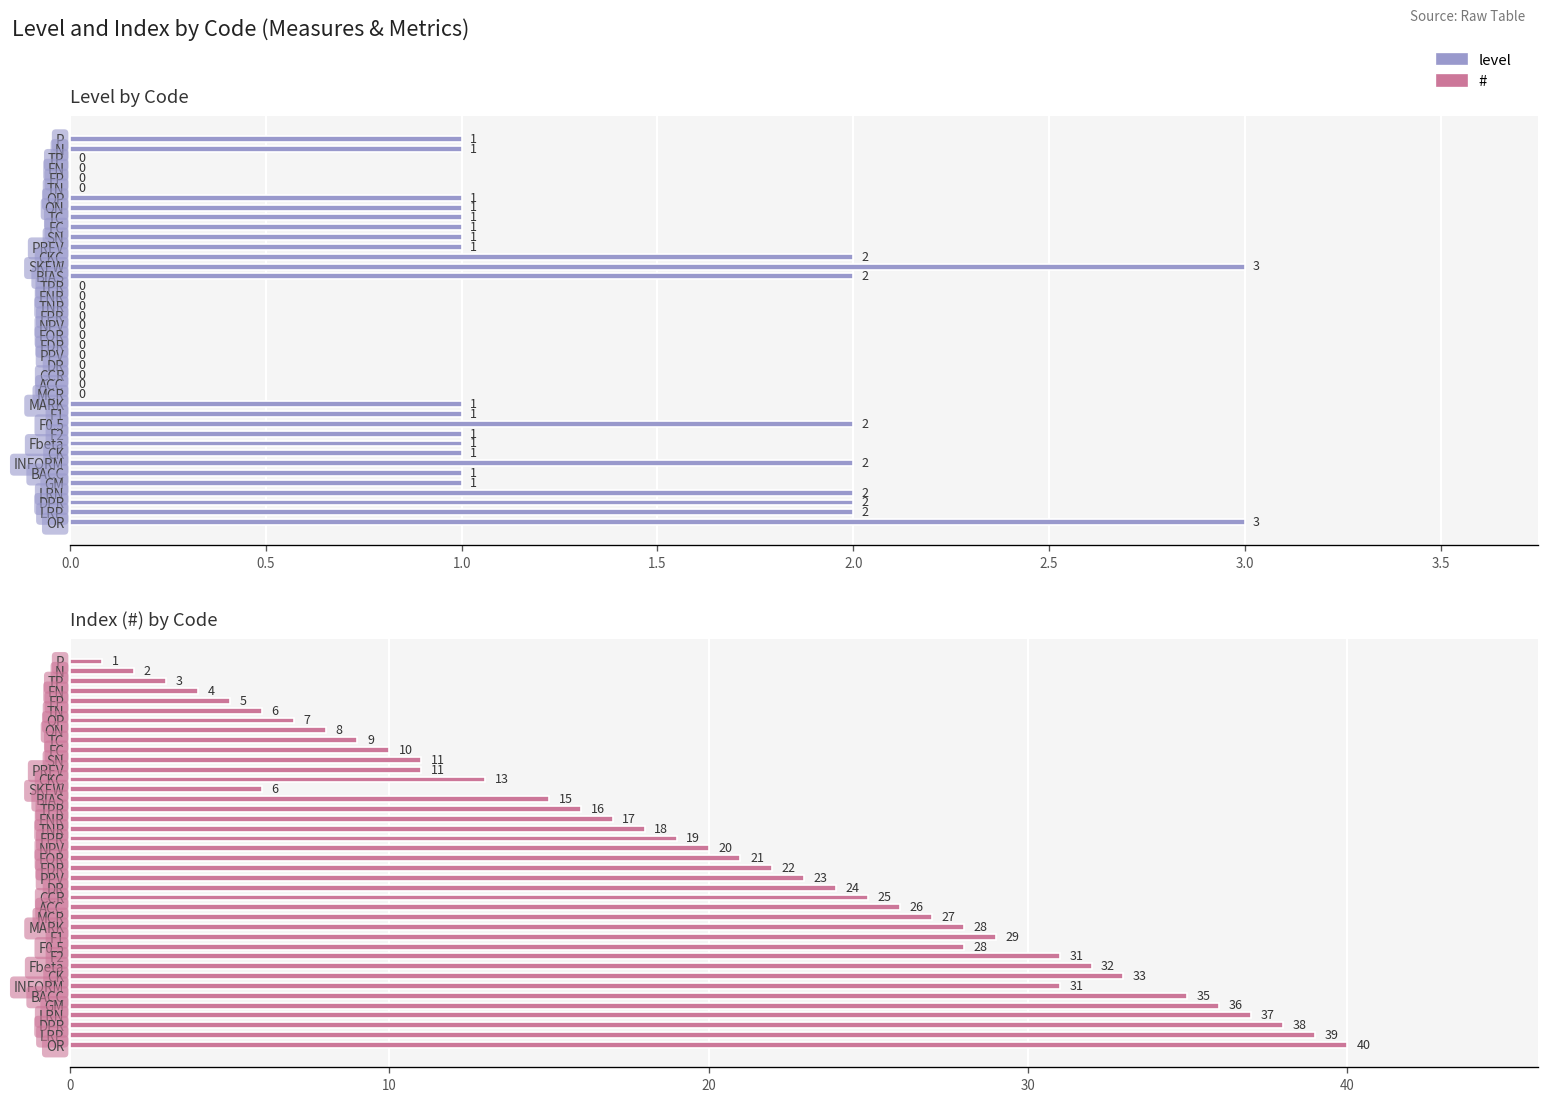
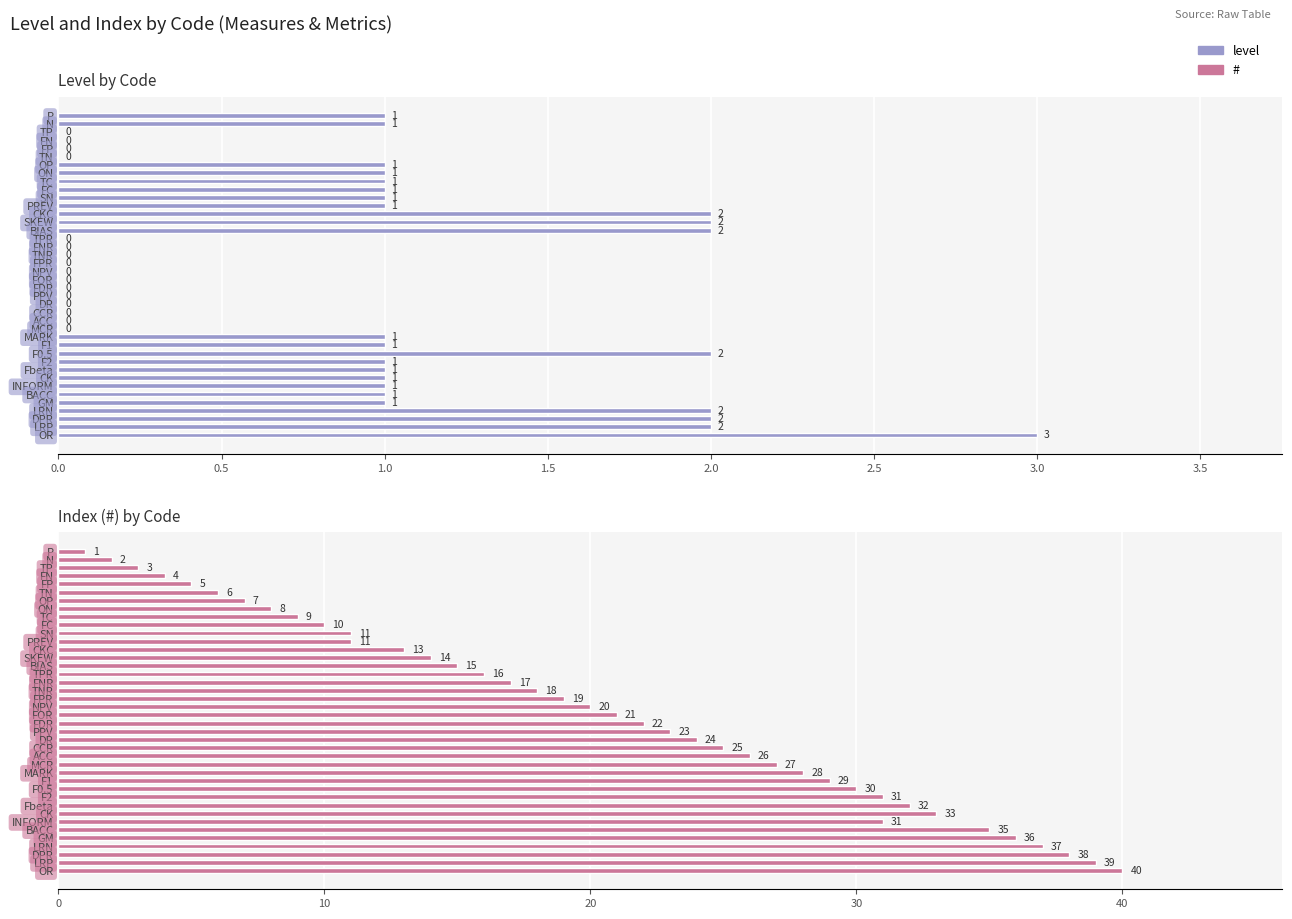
Level by Code, SKEW: 3 -> 2
Level by Code, INFORM: 2 -> 1
Index (#) by Code, SKEW: 6 -> 14
Index (#) by Code, F0.5: 28 -> 30
